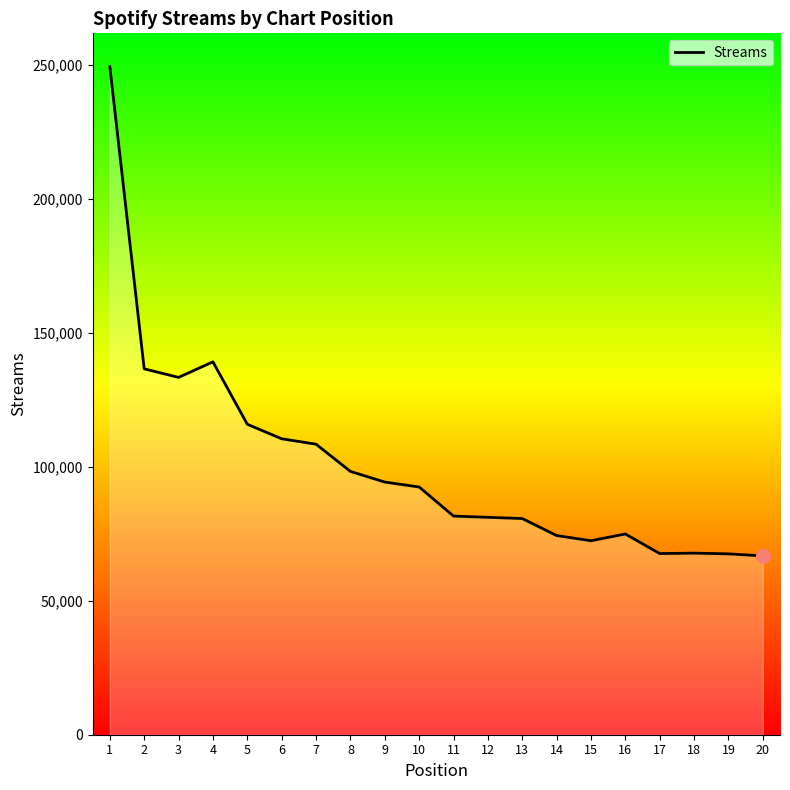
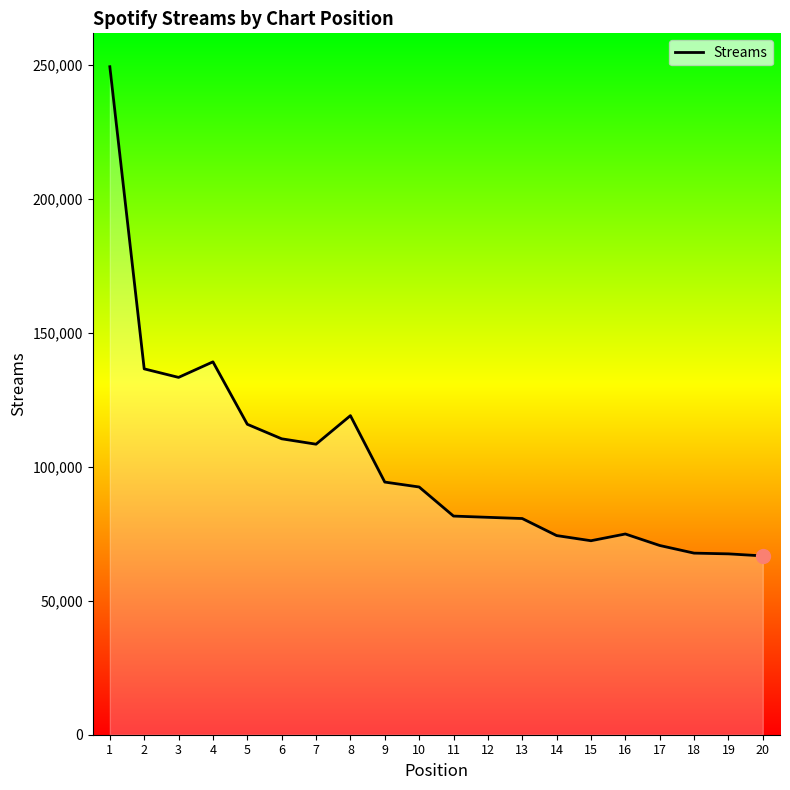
Streams, 8: 98,000 -> 119,000
Streams, 17: 68,000 -> 71,000
